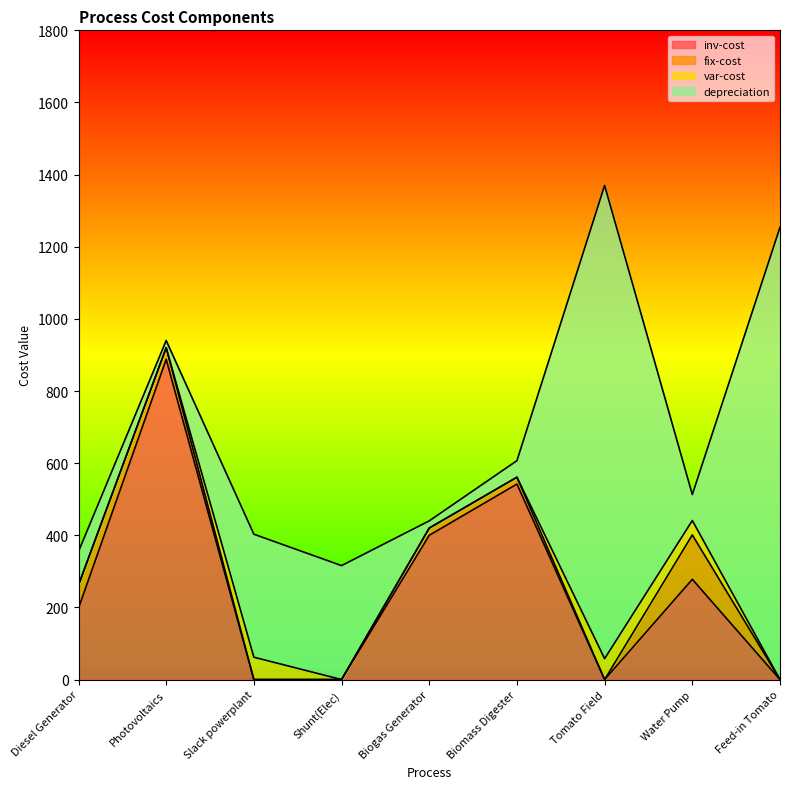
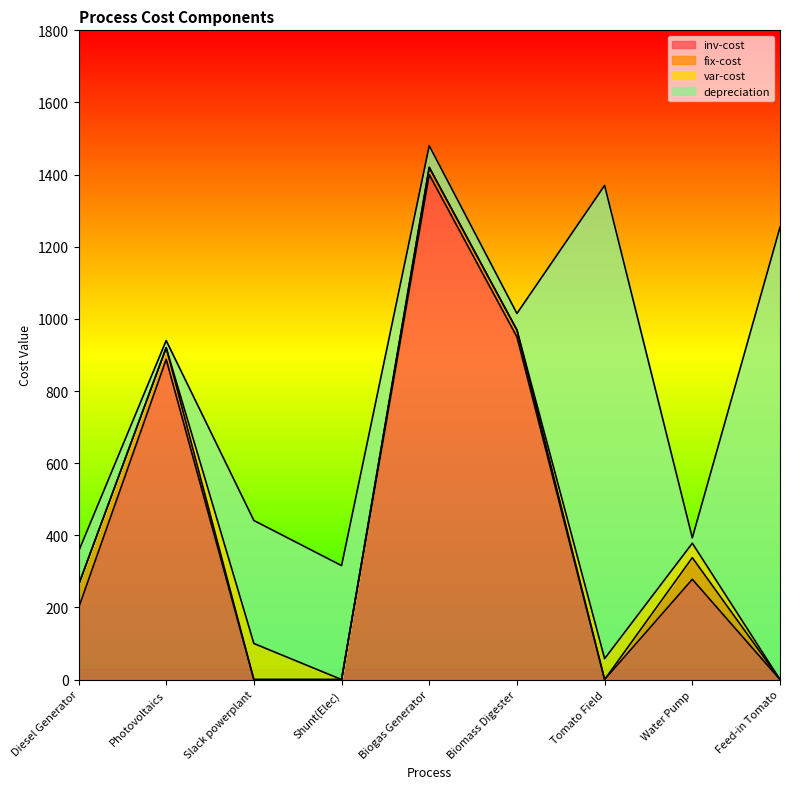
var-cost, Slack powerplant: 60 -> 100
inv-cost, Biogas Generator: 400 -> 1400
depreciation, Biogas Generator: 20 -> 60
inv-cost, Biomass Digester: 540 -> 950
fix-cost, Water Pump: 120 -> 60
depreciation, Water Pump: 70 -> 20
